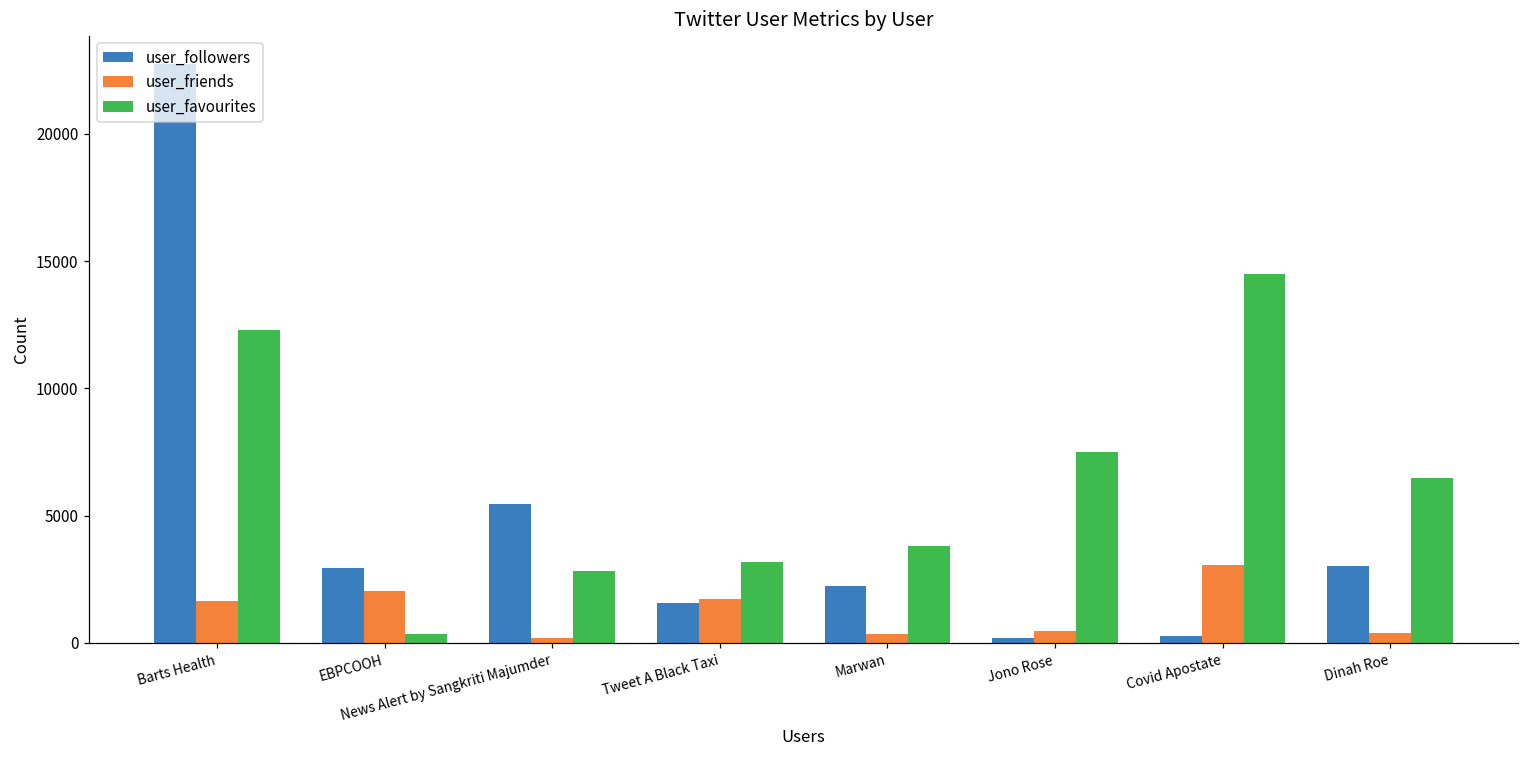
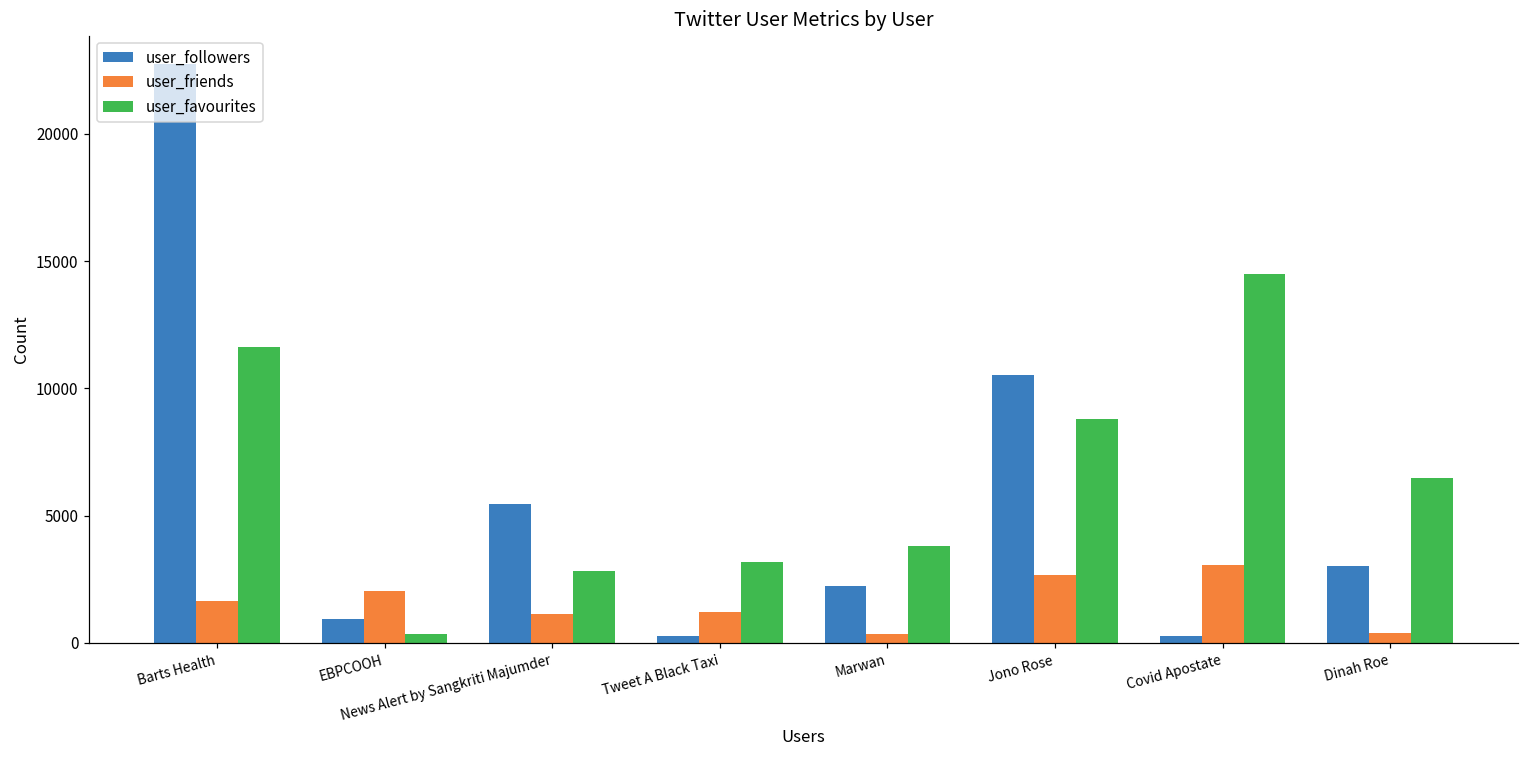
user_favourites, Barts Health: 12300 -> 11600
user_followers, EBPCOOH: 2900 -> 900
user_friends, News Alert by Sangkriti Majumder: 200 -> 1100
user_followers, Tweet A Black Taxi: 1600 -> 300
user_friends, Tweet A Black Taxi: 1700 -> 1200
user_followers, Jono Rose: 200 -> 10500
user_friends, Jono Rose: 500 -> 2700
user_favourites, Jono Rose: 7500 -> 8800
